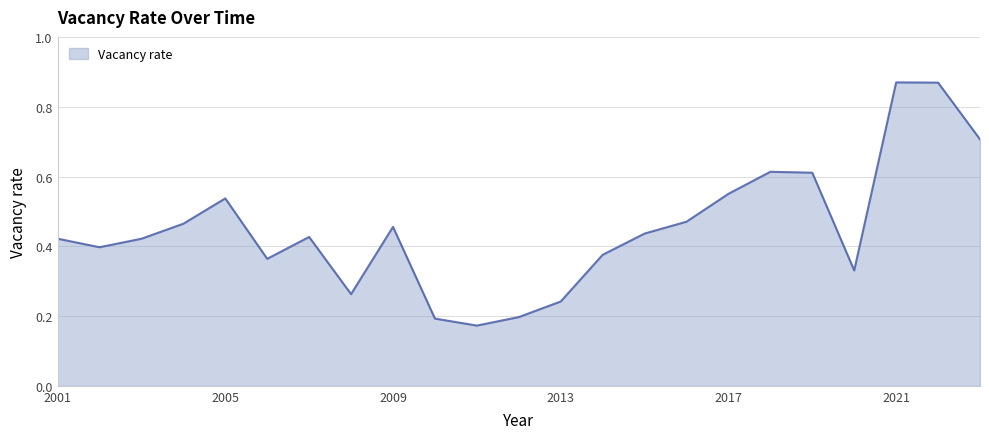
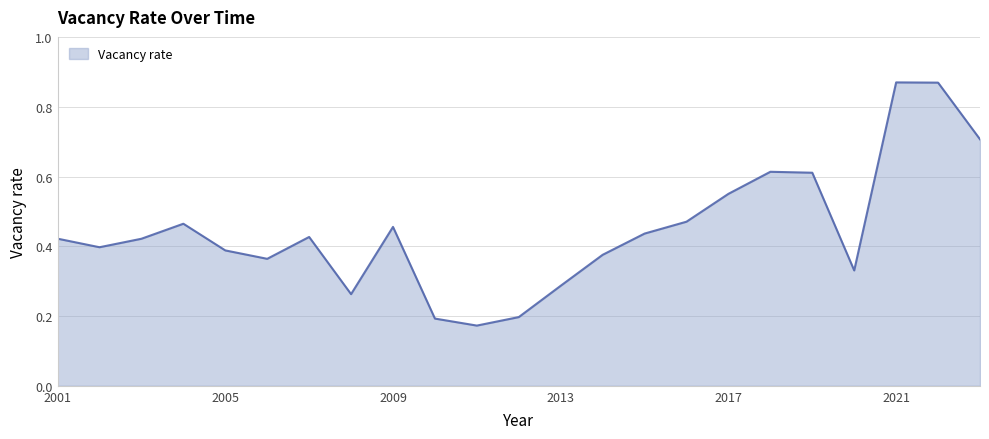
2005: 0.54 -> 0.39
2013: 0.24 -> 0.29
